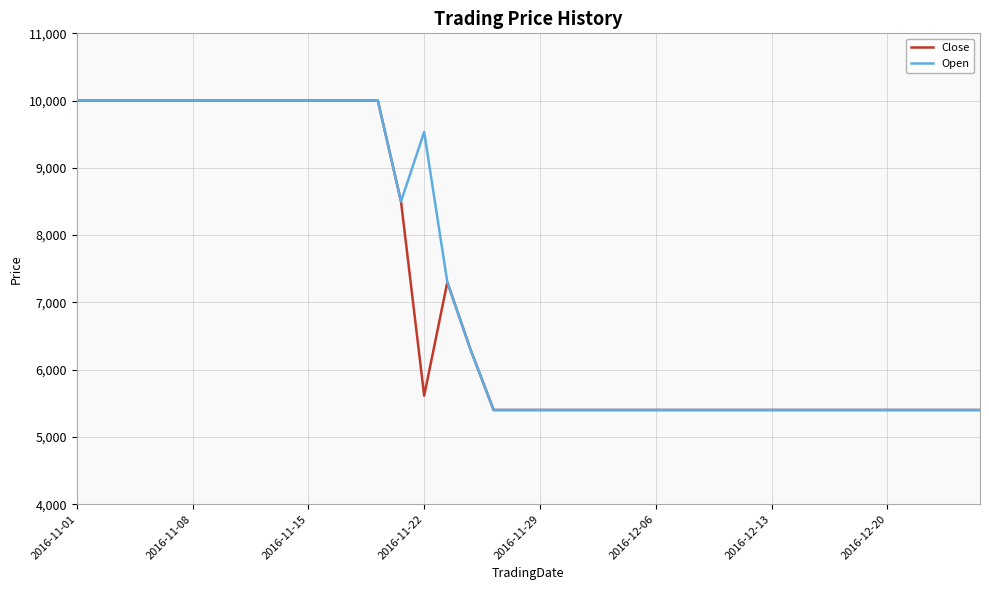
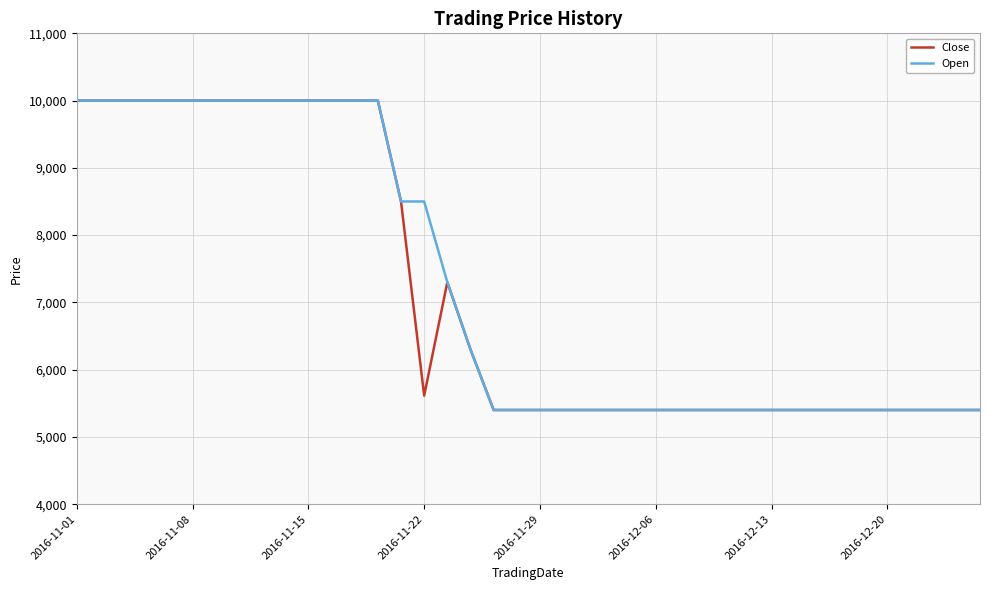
Open, 2016-11-22: 9,500 -> 8,500
